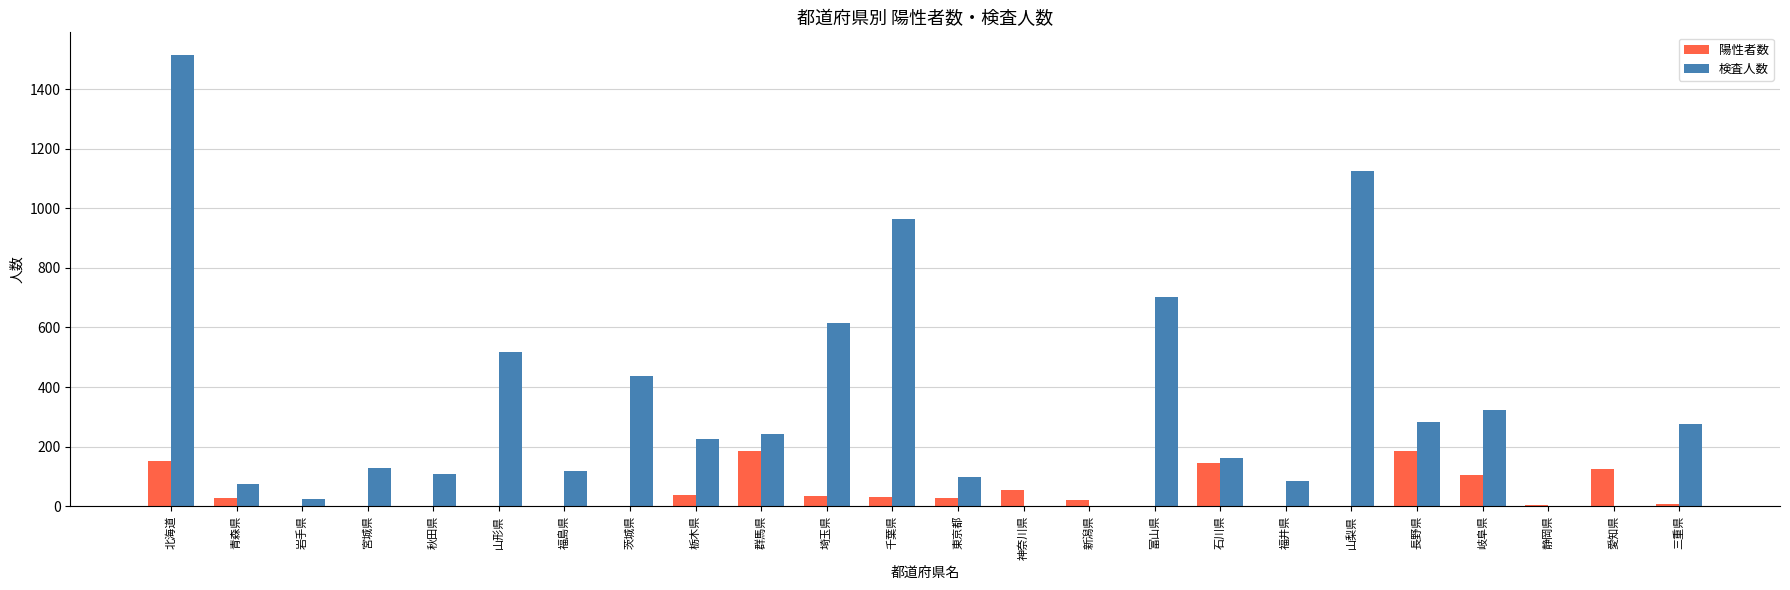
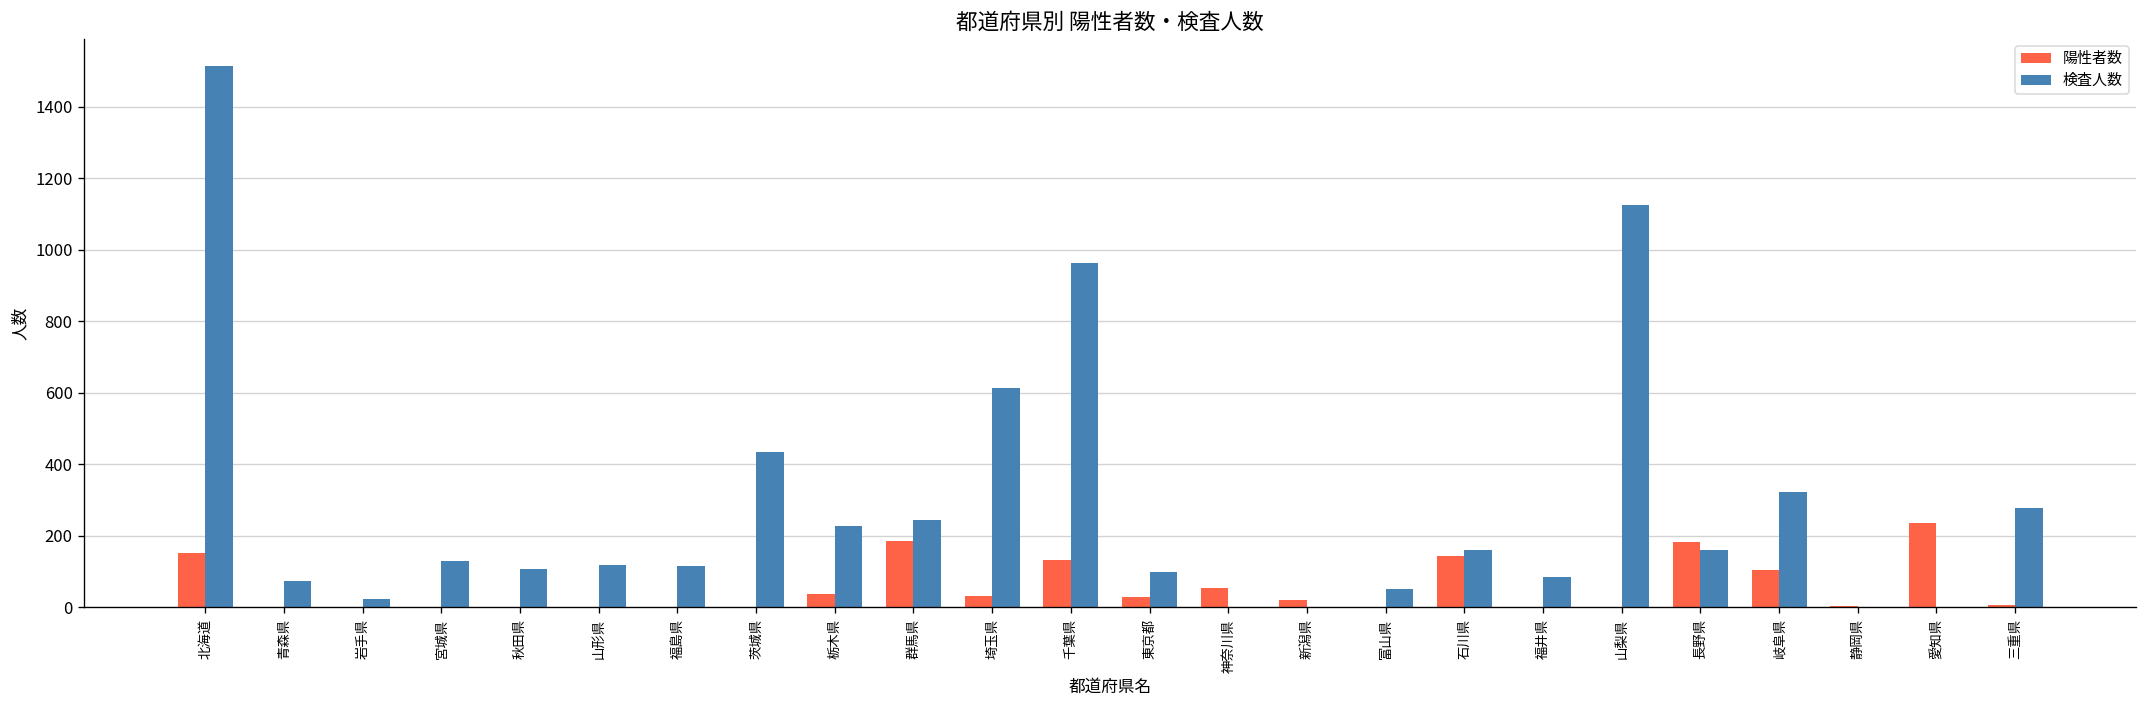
陽性者数, 青森県: 30 -> 0
検査人数, 山形県: 520 -> 120
陽性者数, 千葉県: 30 -> 130
検査人数, 富山県: 700 -> 50
検査人数, 長野県: 280 -> 160
陽性者数, 愛知県: 130 -> 240
